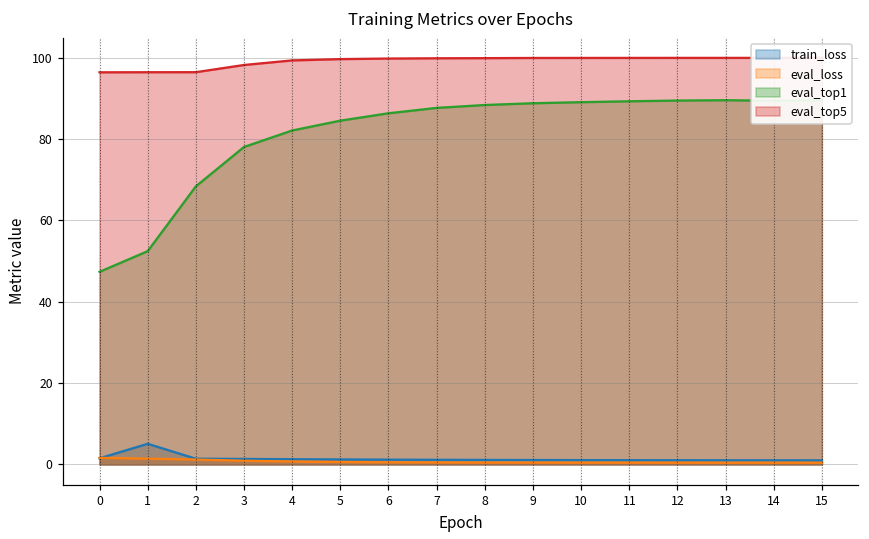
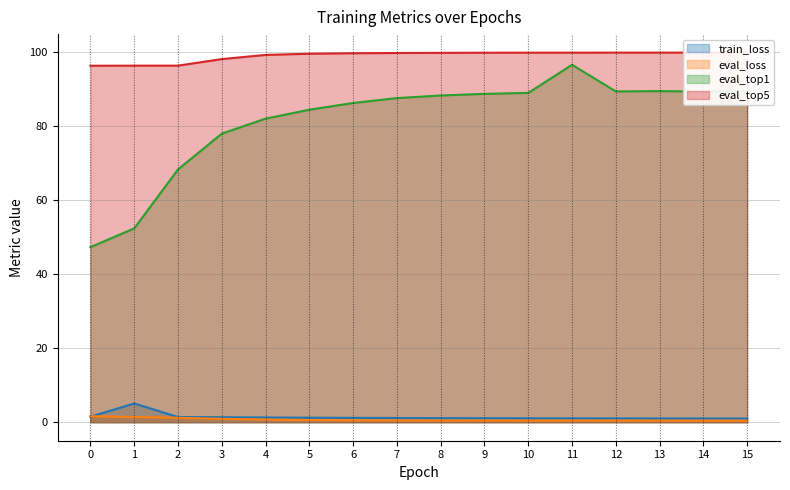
eval_top1, 11: 89 -> 97
